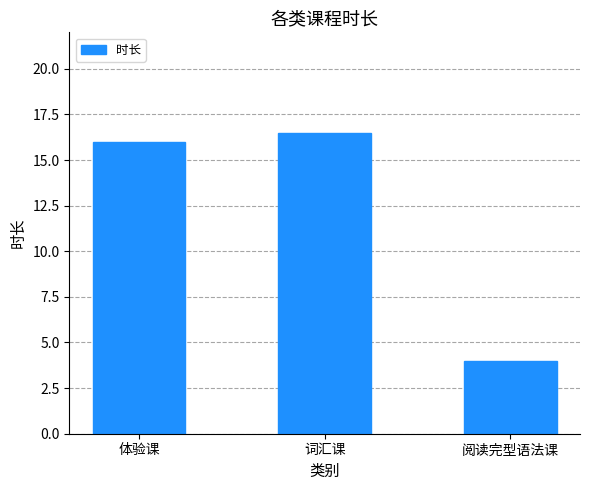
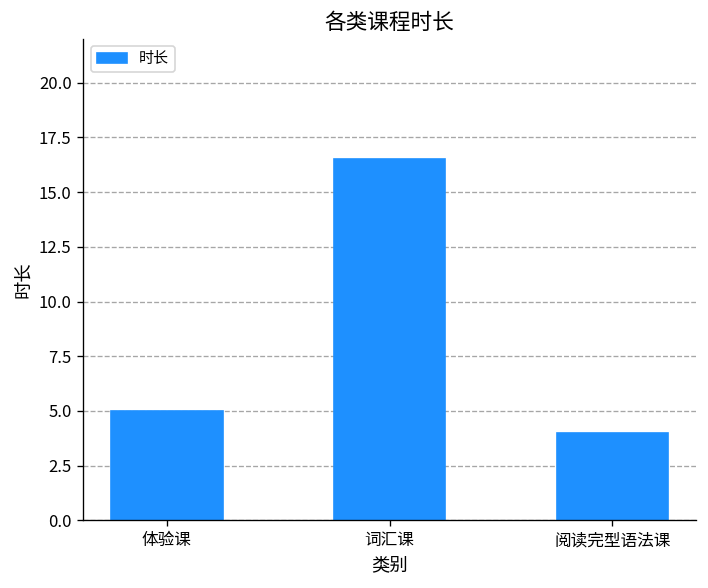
体验课: 16 -> 5
